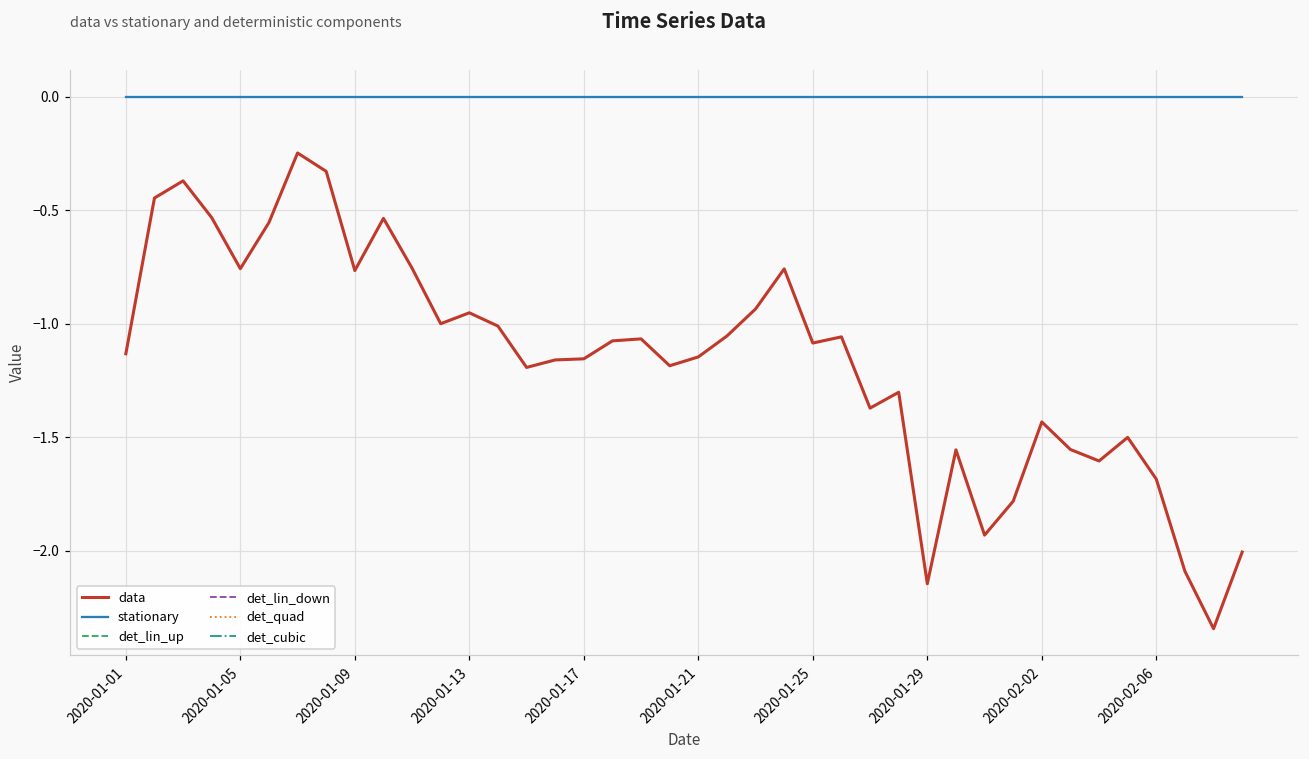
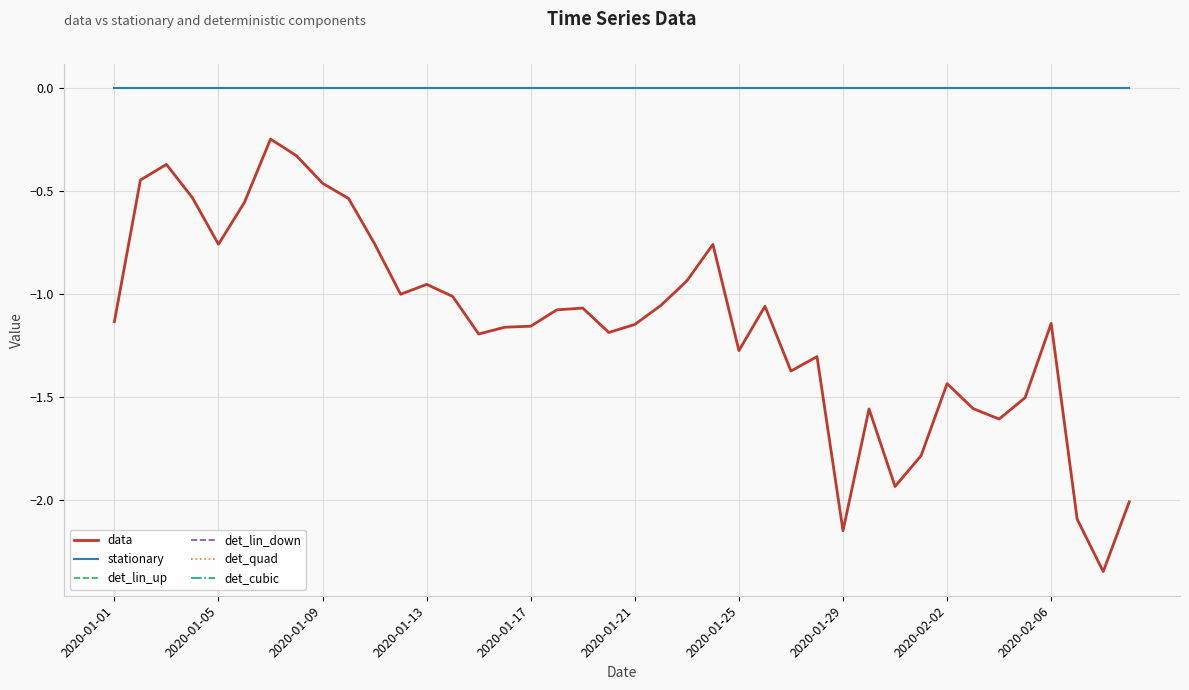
data, 2020-01-09: -0.77 -> -0.46
data, 2020-01-25: -1.09 -> -1.27
data, 2020-02-06: -1.69 -> -1.14
